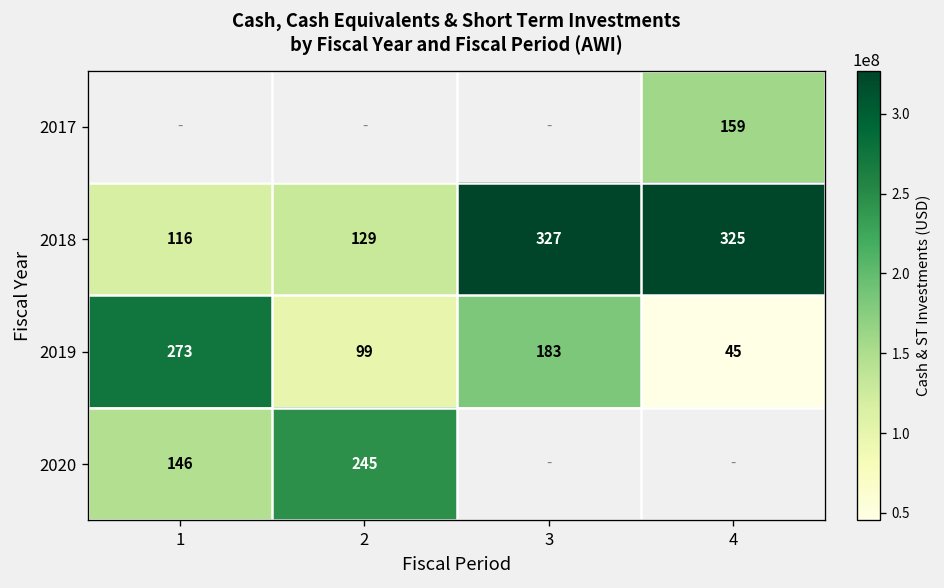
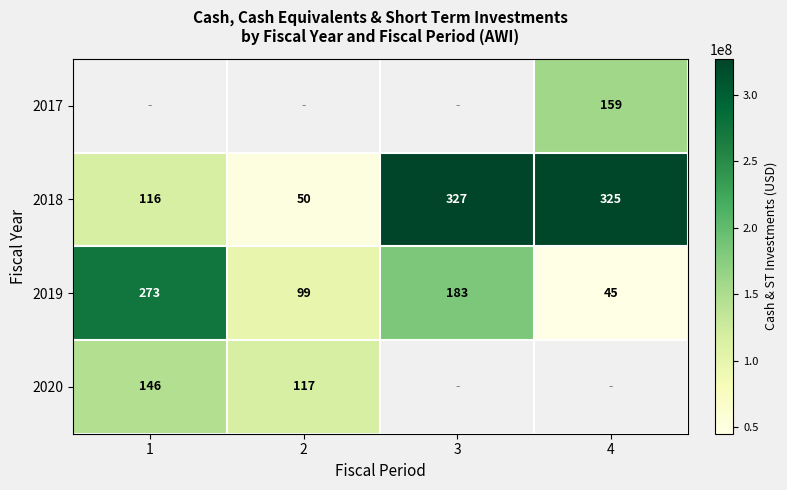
2018, 2: 129 -> 50
2020, 2: 245 -> 117
